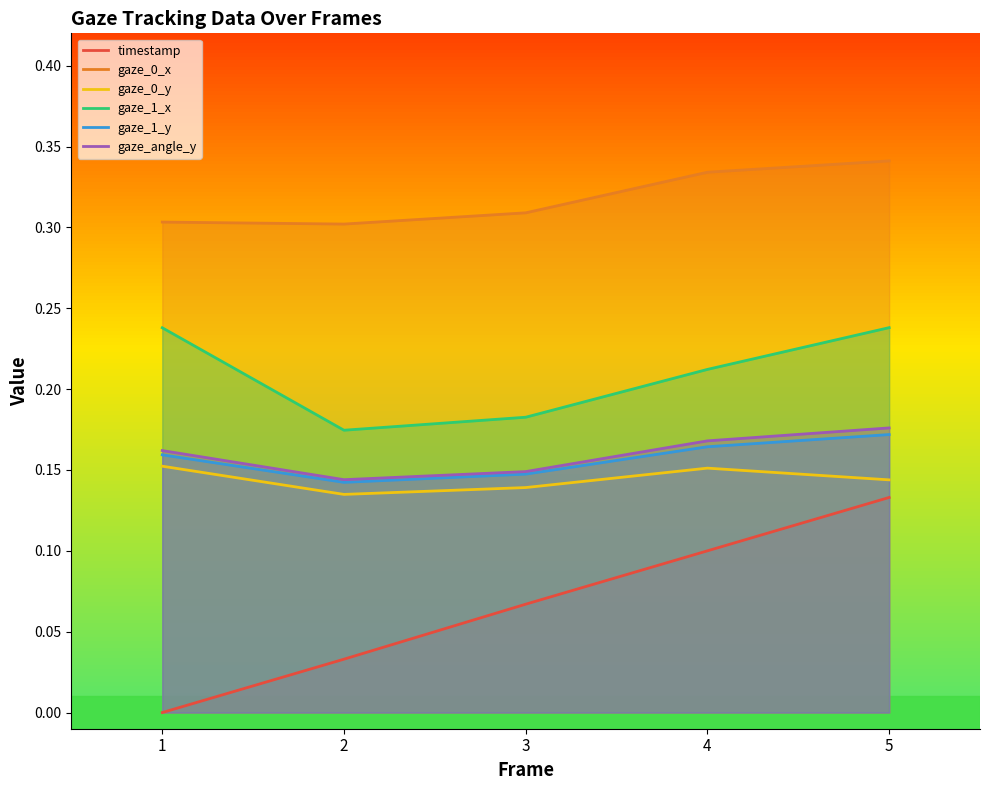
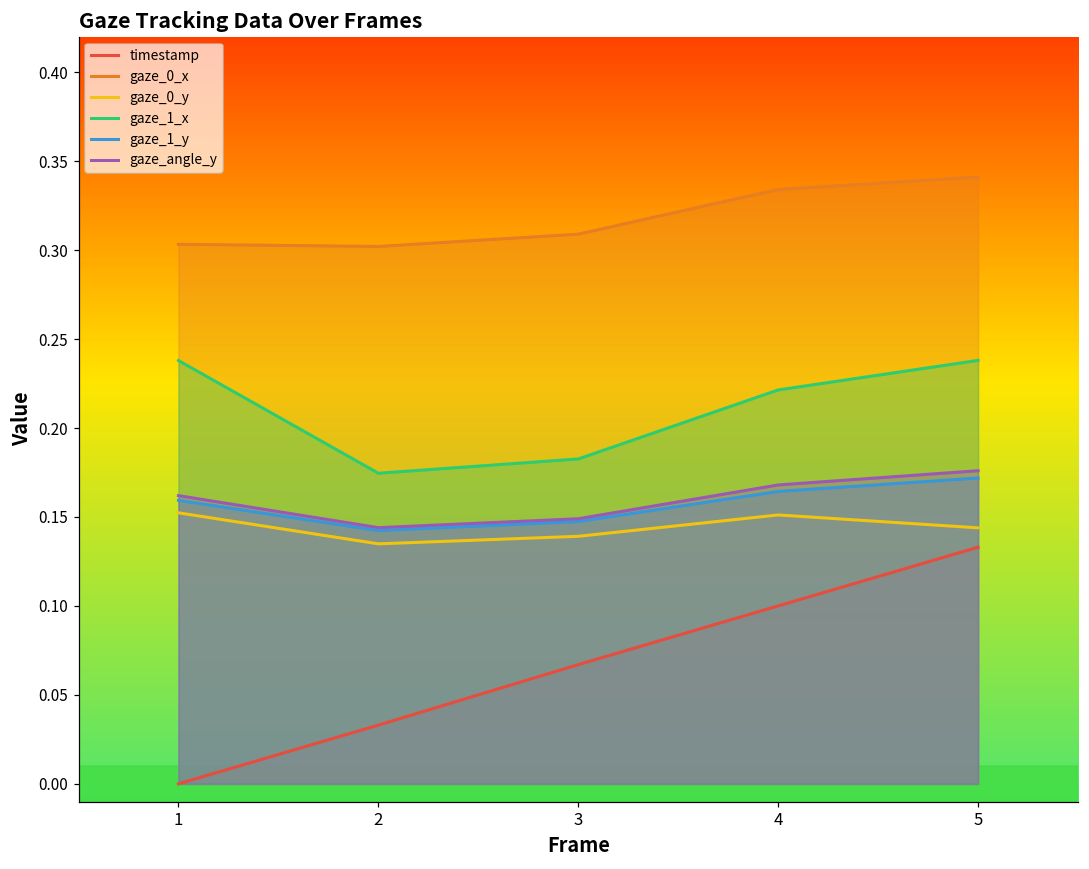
gaze_1_x, 4: 0.212 -> 0.221
